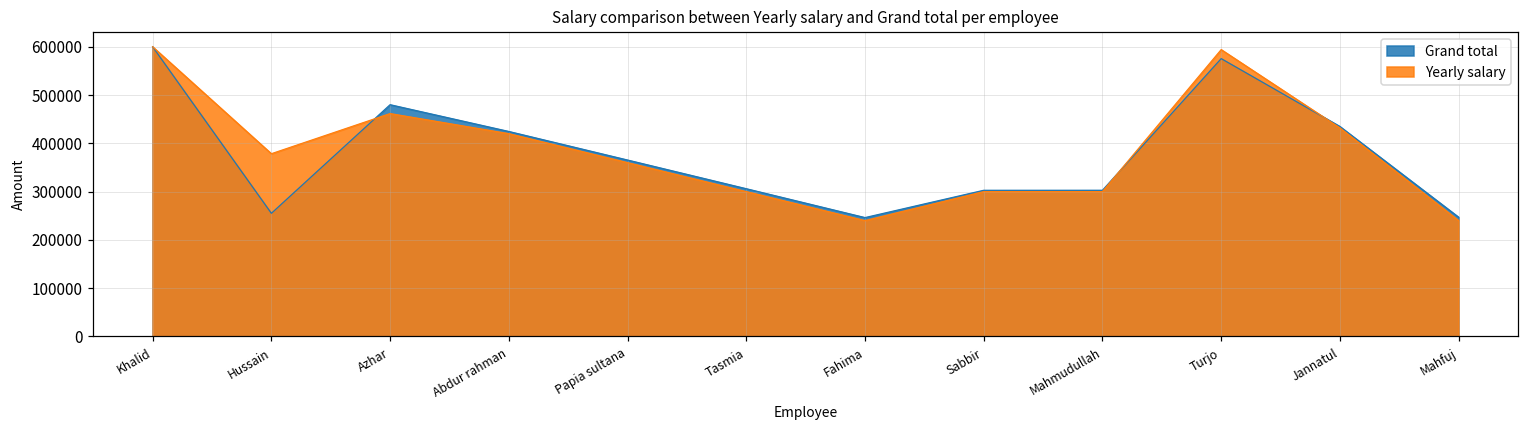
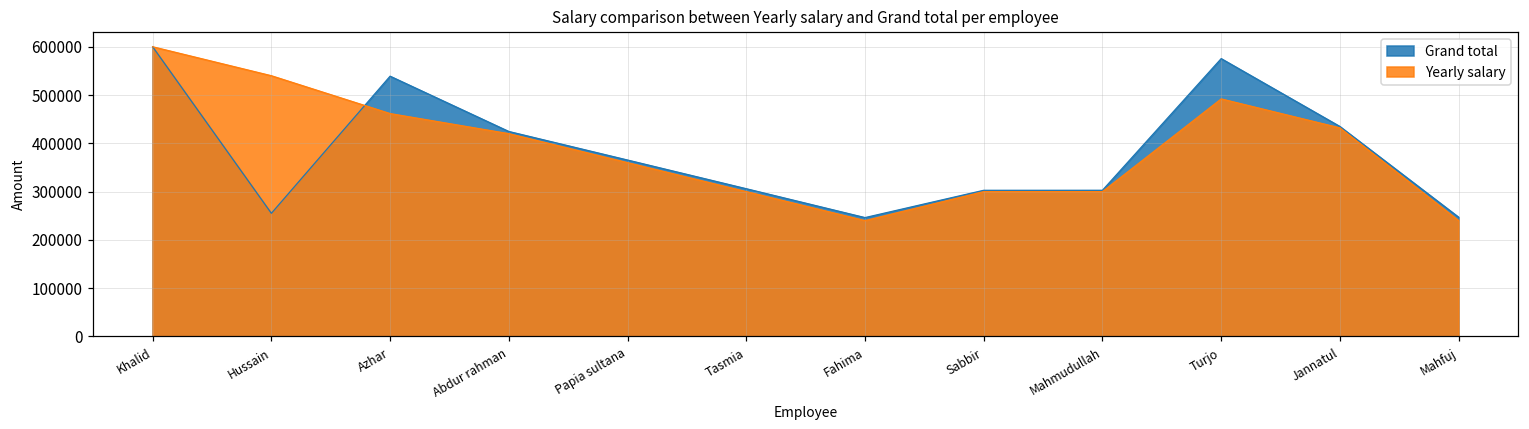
Yearly salary, Hussain: 380000 -> 540000
Grand total, Azhar: 480000 -> 540000
Yearly salary, Turjo: 590000 -> 490000
